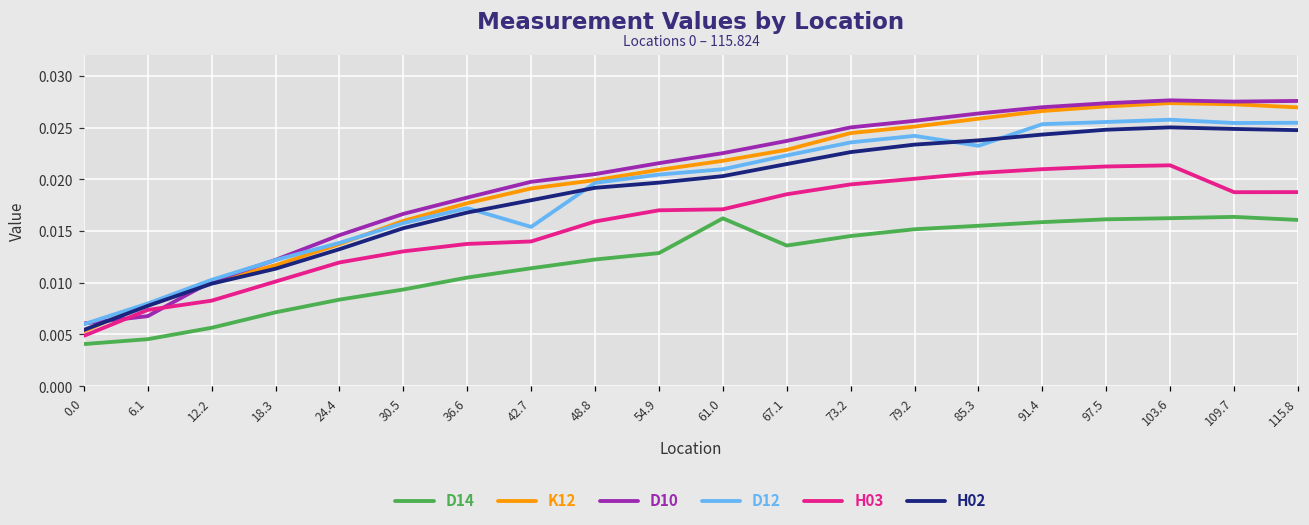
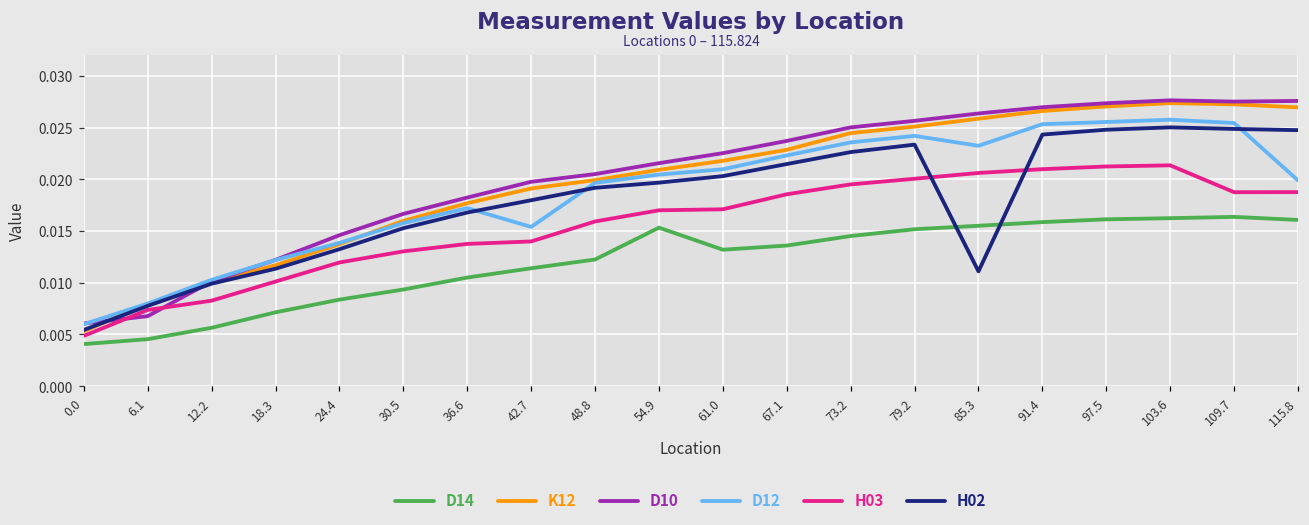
D14, 54.9: 0.013 -> 0.015
D14, 61.0: 0.016 -> 0.013
H02, 85.3: 0.024 -> 0.011
D12, 115.8: 0.025 -> 0.020
